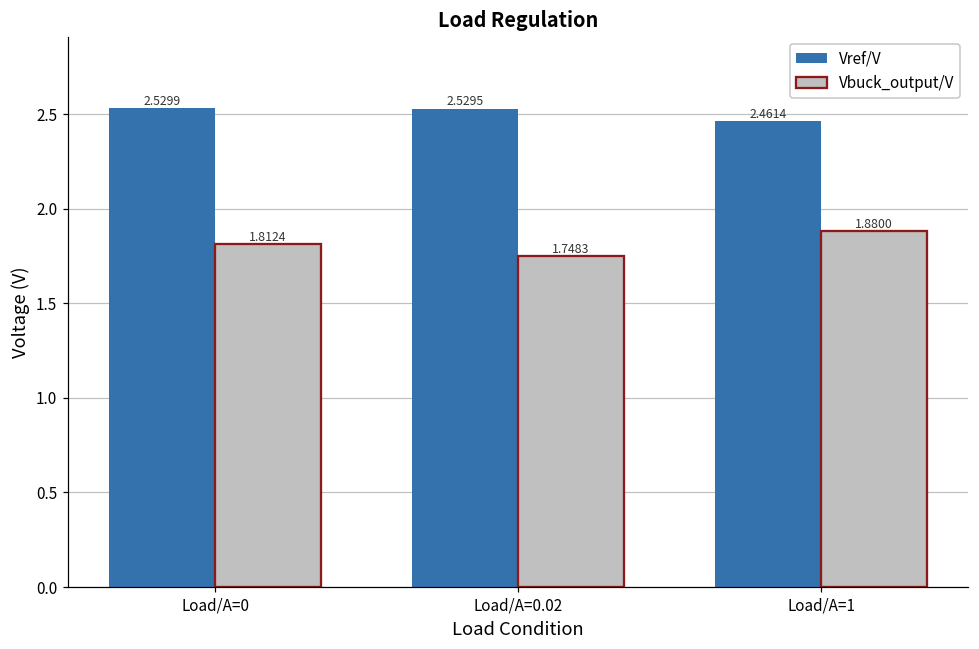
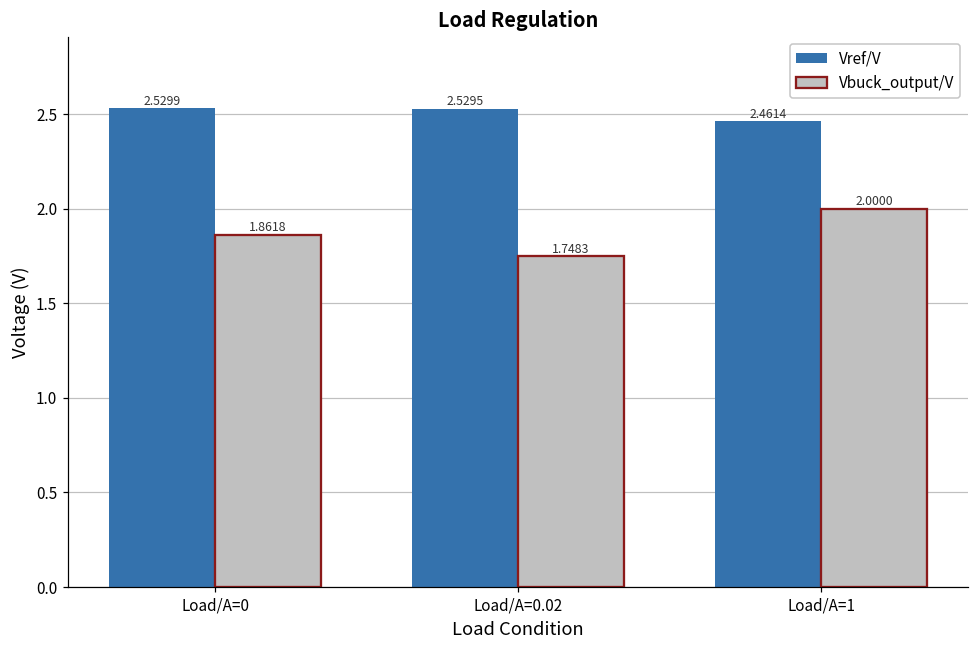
Vbuck_output/V, Load/A=0: 1.8124 -> 1.8618
Vbuck_output/V, Load/A=1: 1.8800 -> 2.0000
